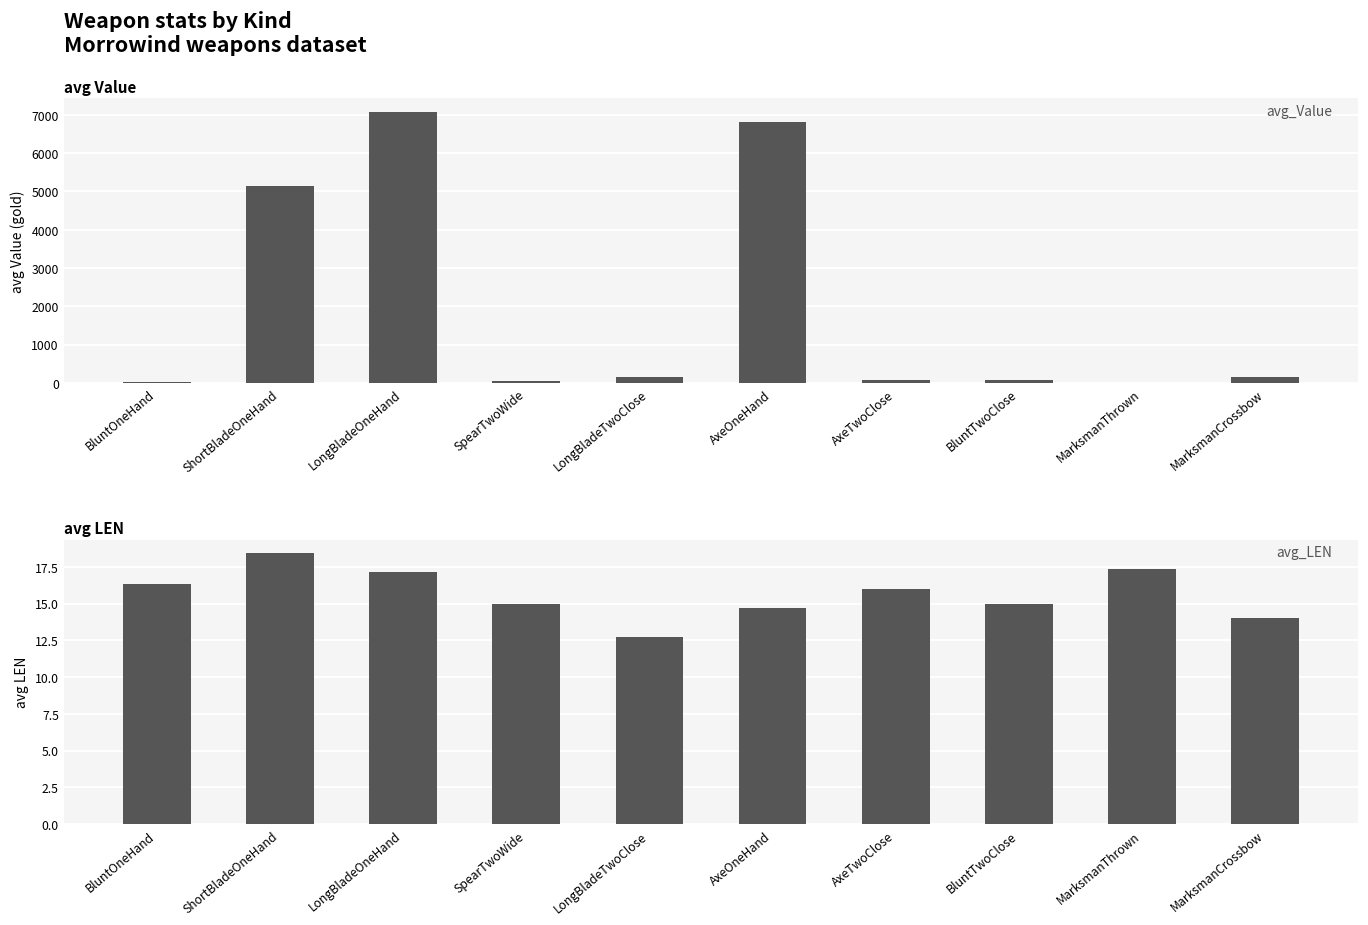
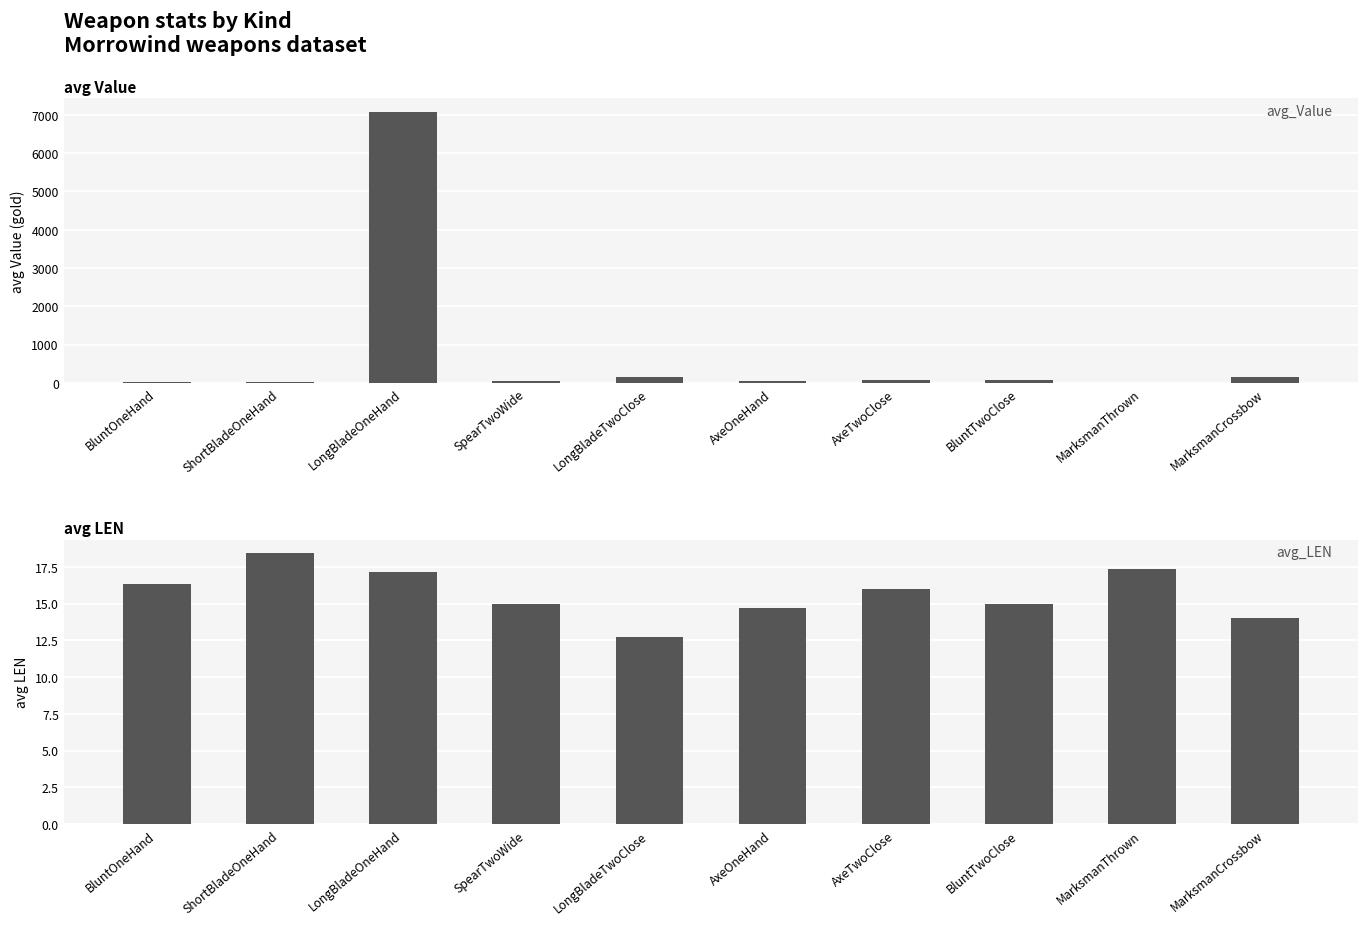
avg Value, ShortBladeOneHand: 5200 -> 0
avg Value, AxeOneHand: 6800 -> 100
